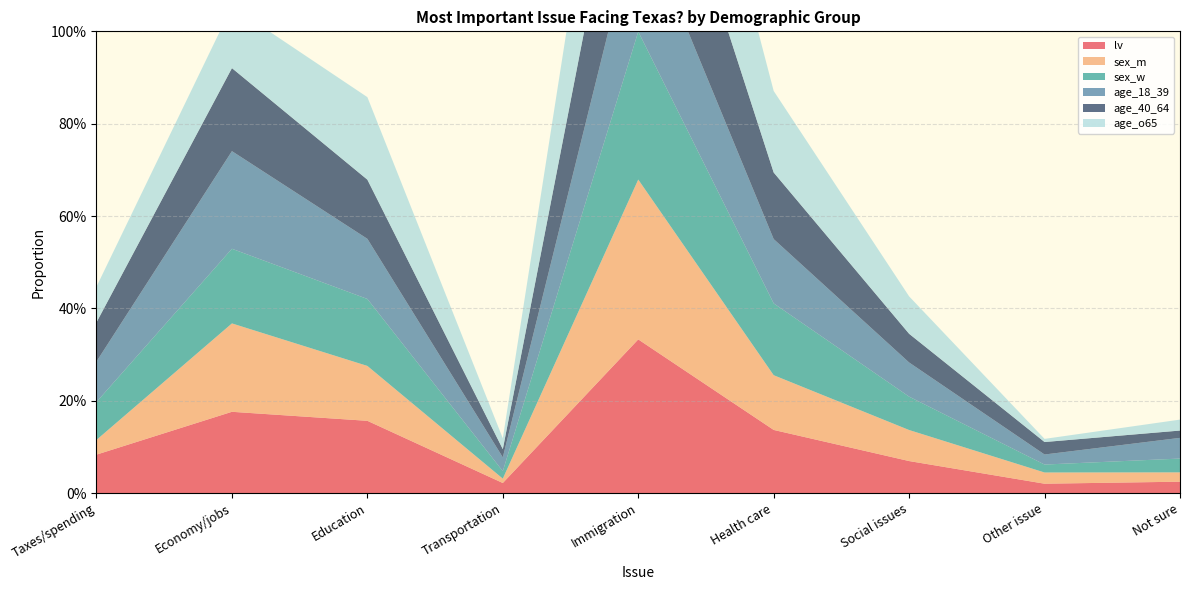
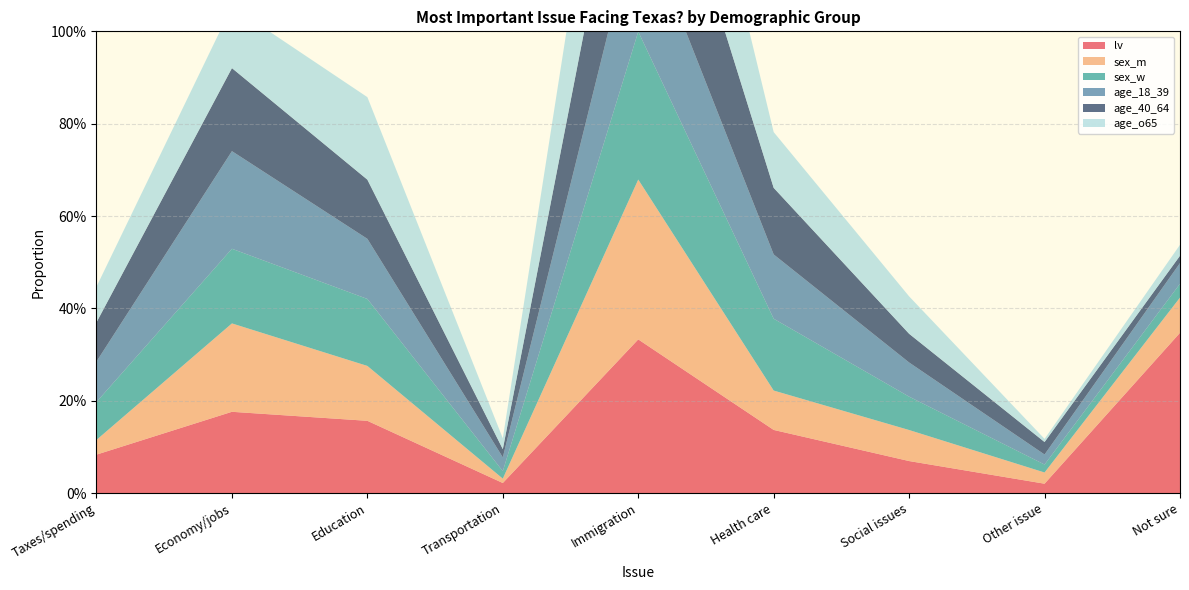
sex_m, Health care: 12% -> 9%
age_o65, Health care: 18% -> 12%
lv, Not sure: 3% -> 35%
sex_m, Not sure: 2% -> 8%
